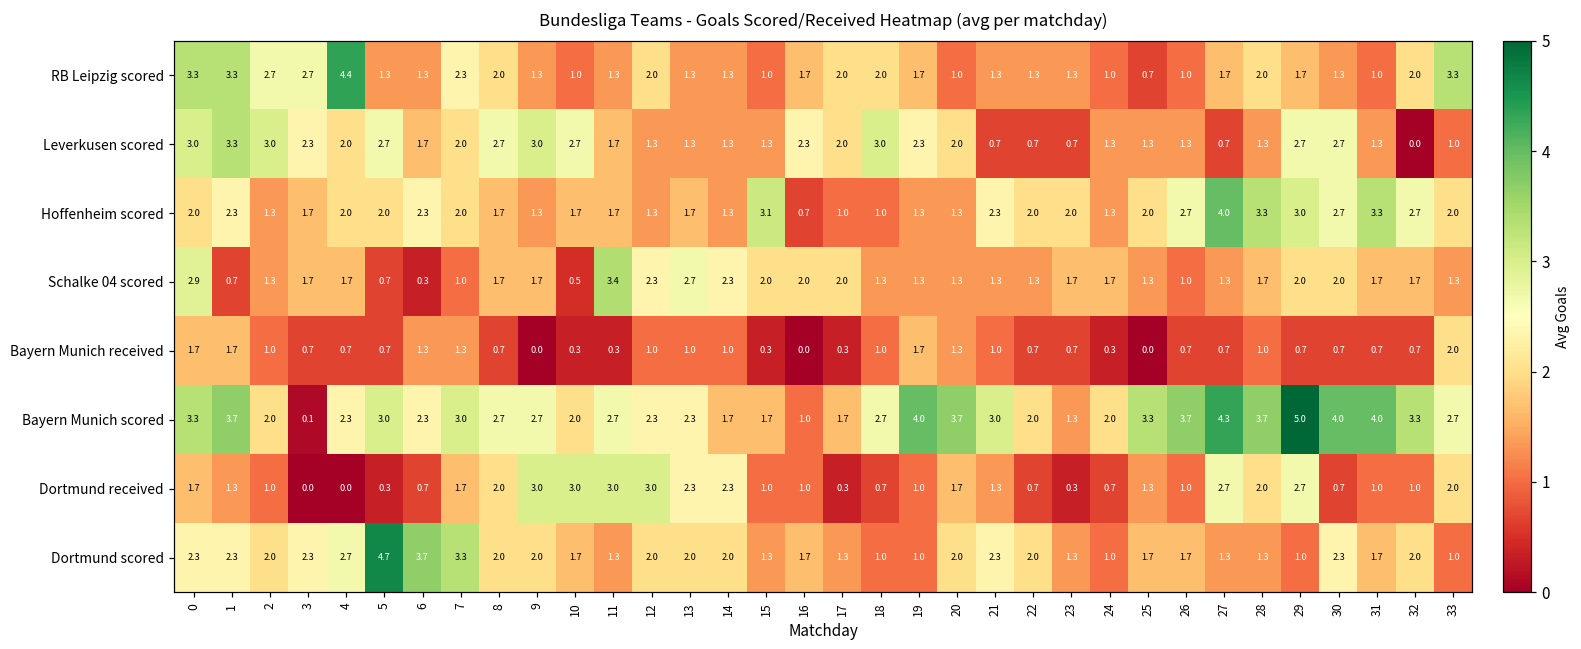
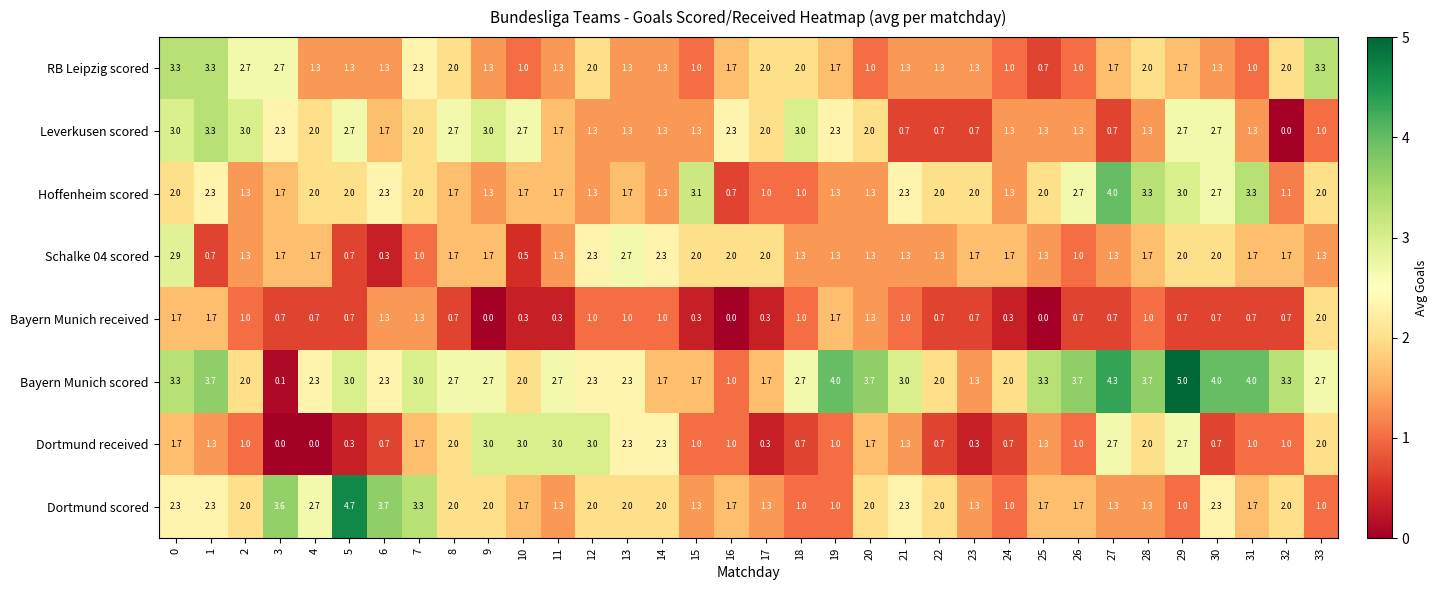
RB Leipzig scored, 4: 4.4 -> 1.3
Hoffenheim scored, 32: 2.7 -> 1.1
Schalke 04 scored, 11: 3.4 -> 1.3
Dortmund scored, 3: 2.3 -> 3.6
